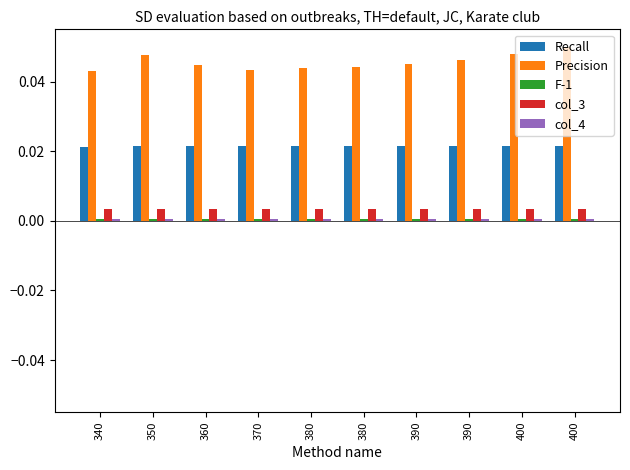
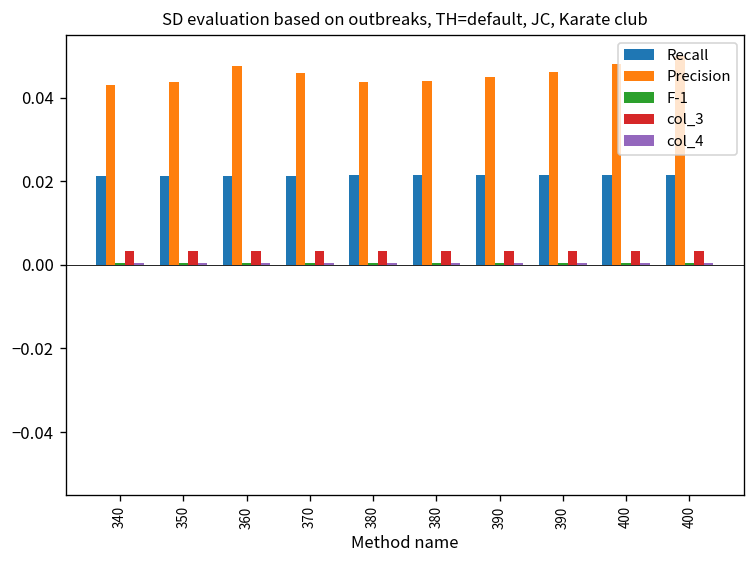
Precision, 350: 0.048 -> 0.044
Precision, 360: 0.045 -> 0.048
Precision, 370: 0.043 -> 0.046
